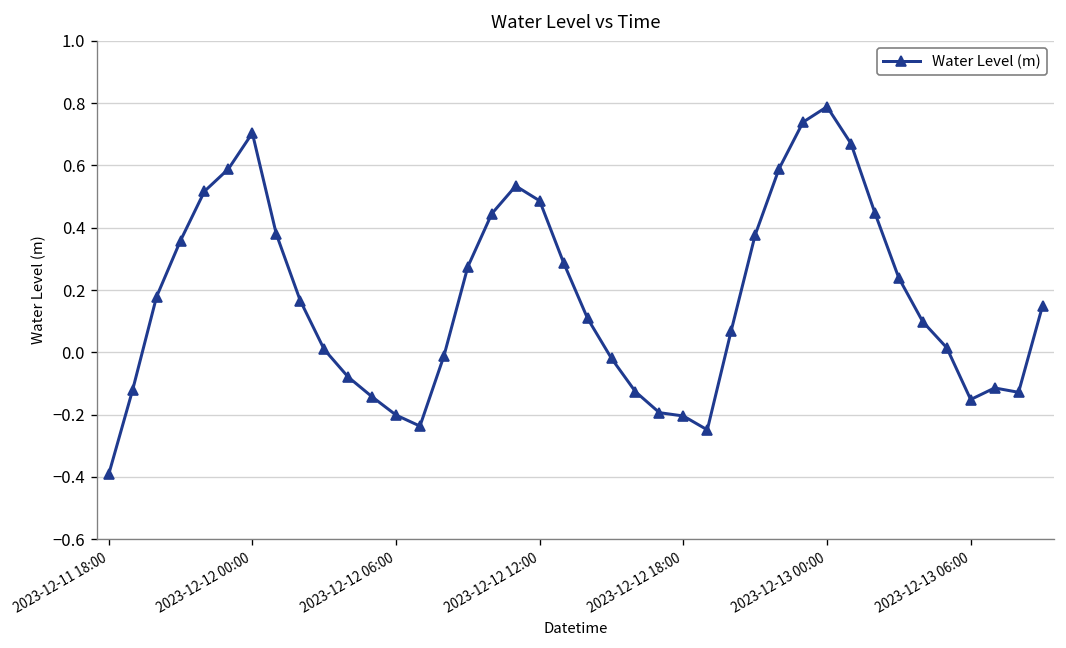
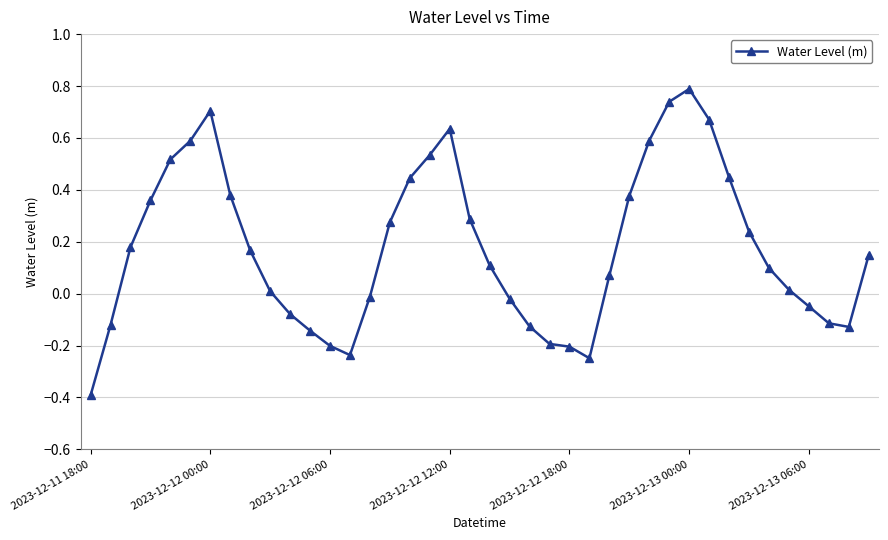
2023-12-12 12:00: 0.49 -> 0.64
2023-12-13 06:00: -0.15 -> -0.05
